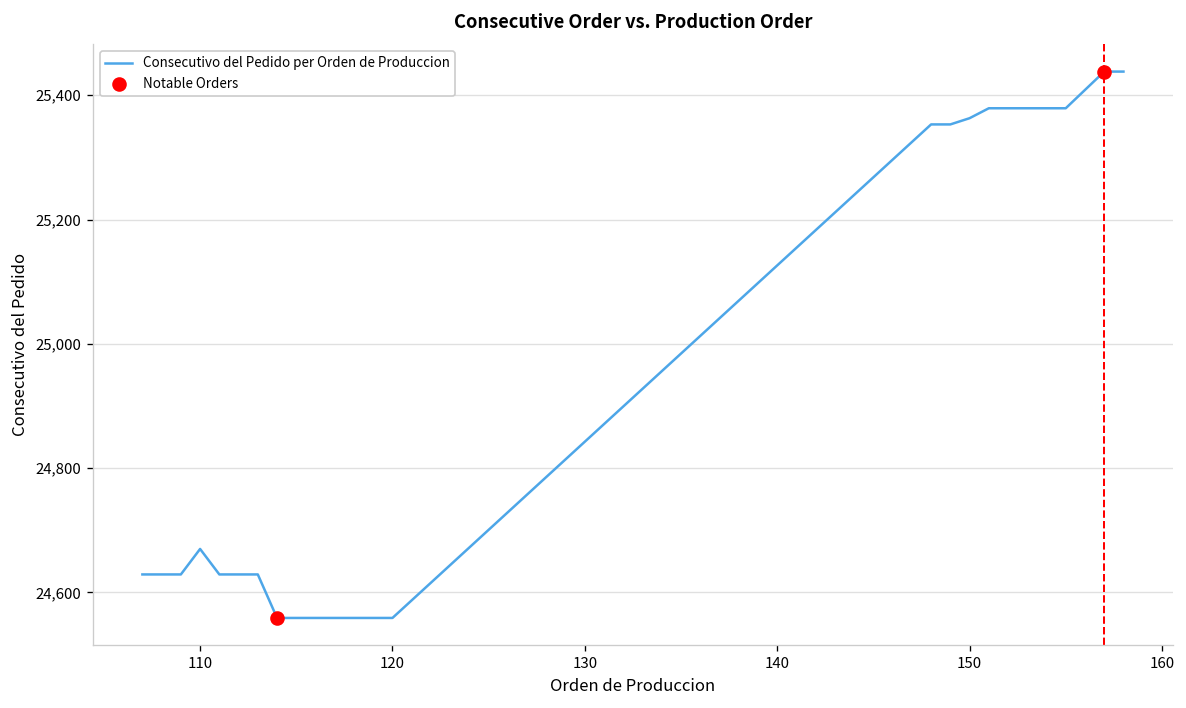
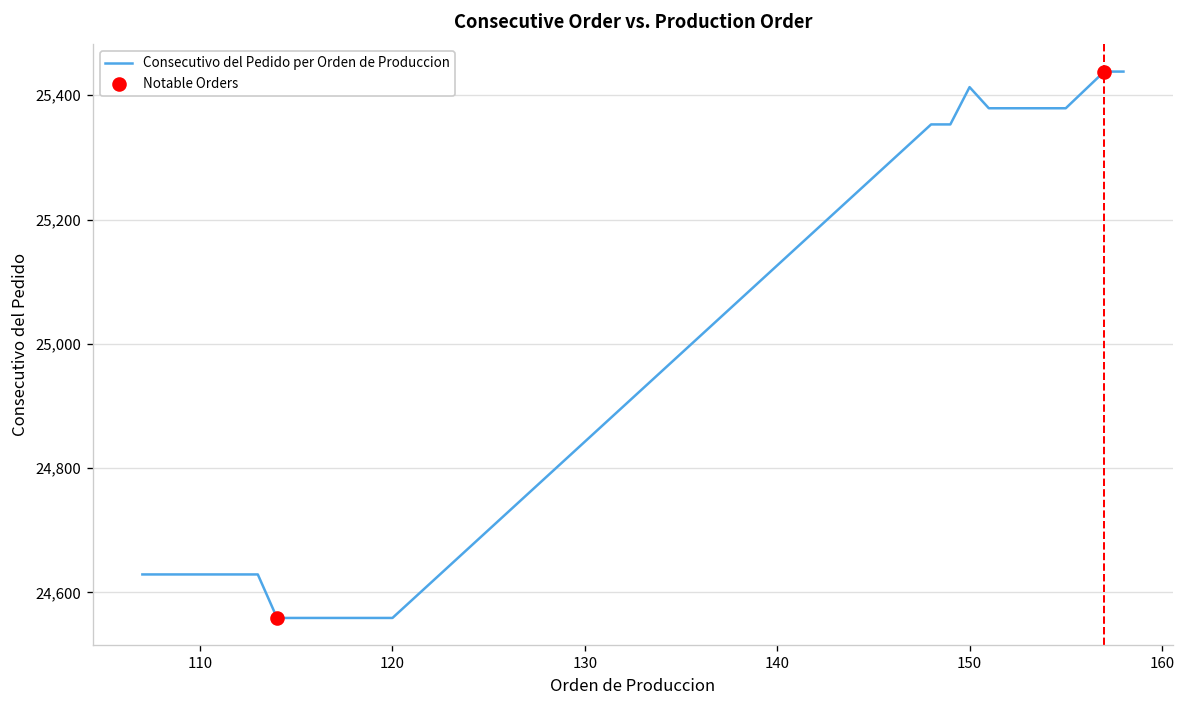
Consecutivo del Pedido per Orden de Produccion, 110: 24,670 -> 24,630
Consecutivo del Pedido per Orden de Produccion, 150: 25,360 -> 25,410
